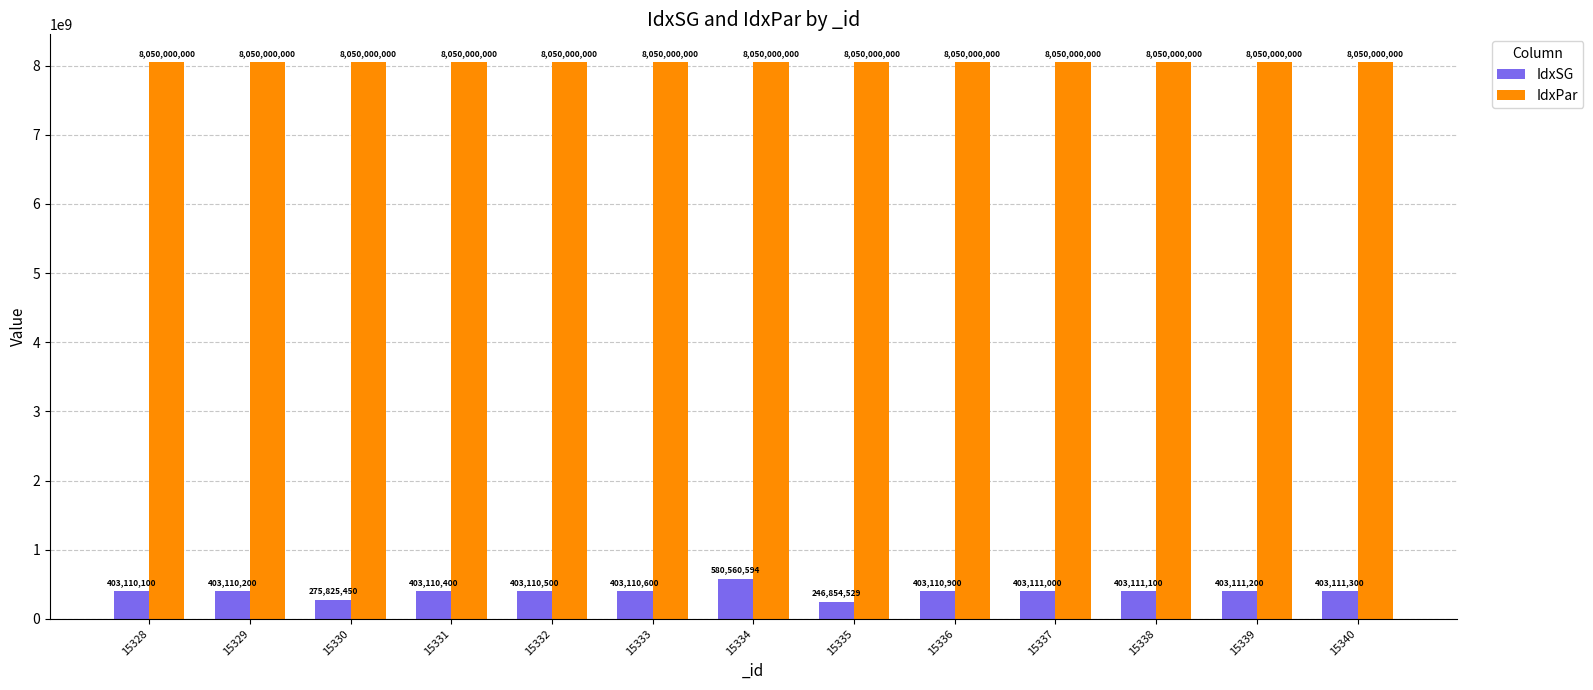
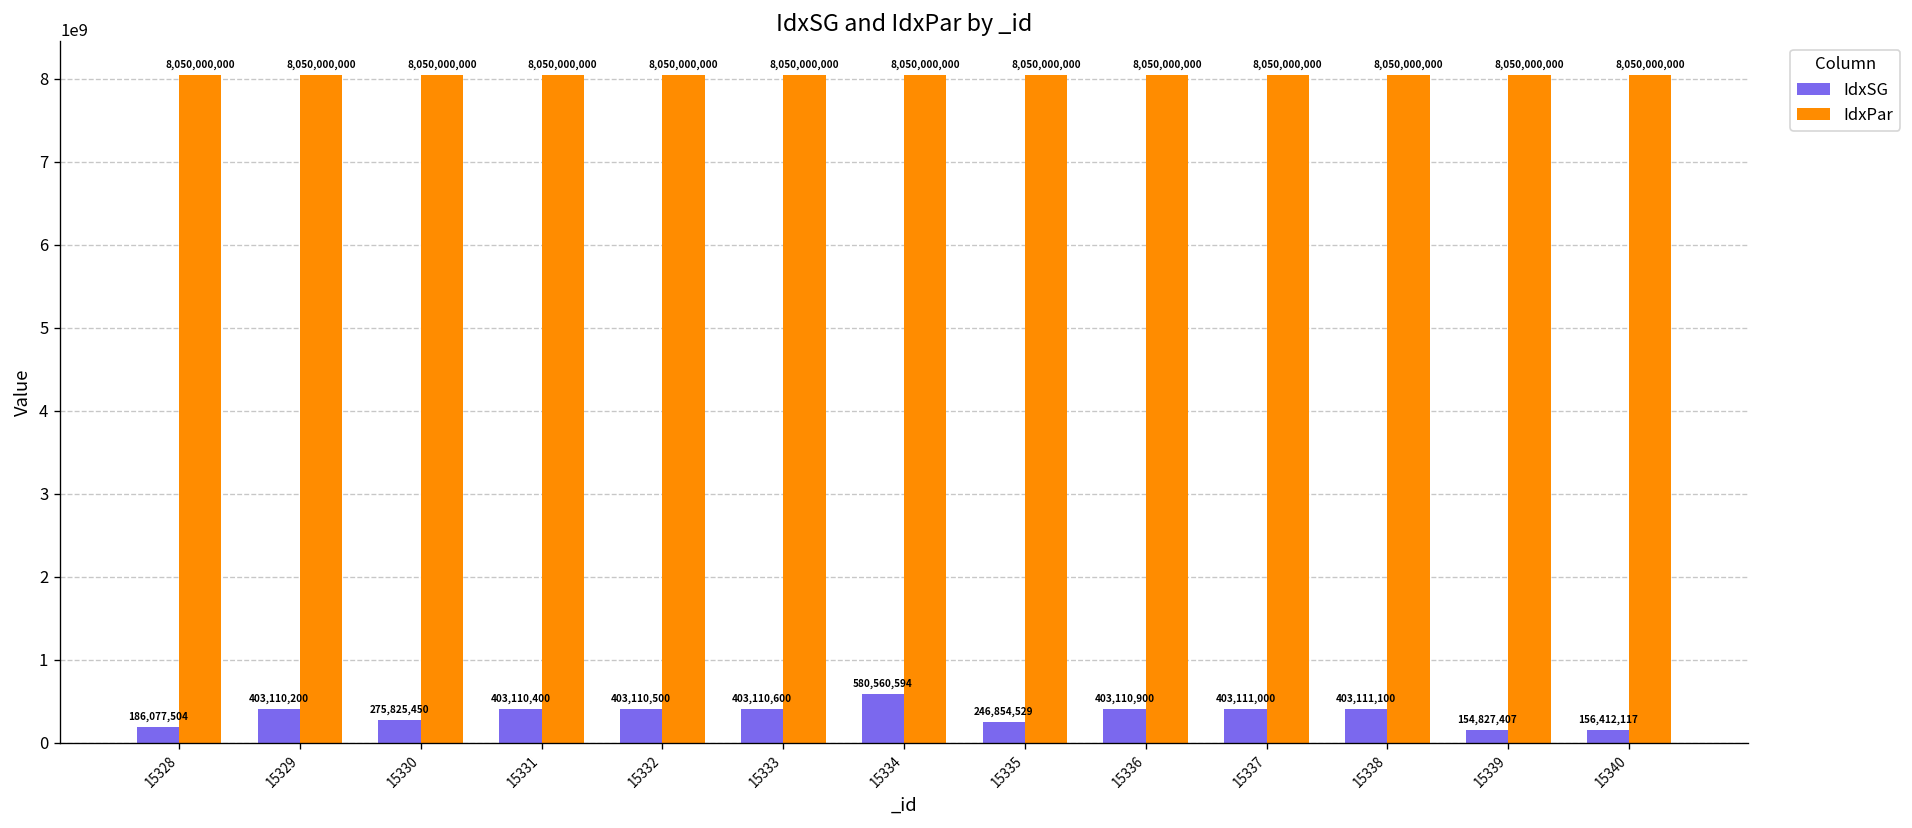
IdxSG, 15328: 403,110,100 -> 186,077,504
IdxSG, 15339: 403,111,200 -> 154,827,407
IdxSG, 15340: 403,111,300 -> 156,412,117
